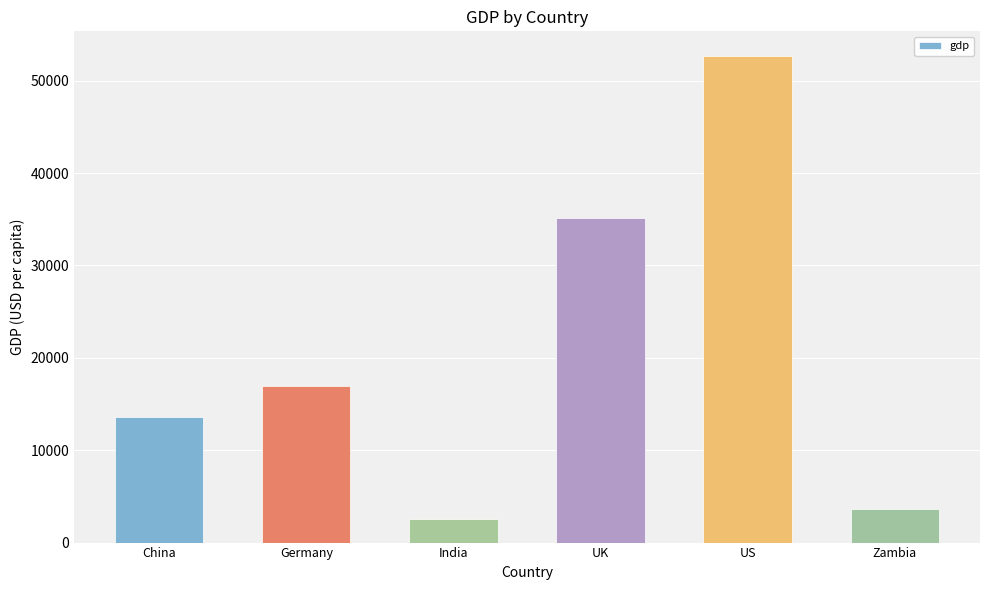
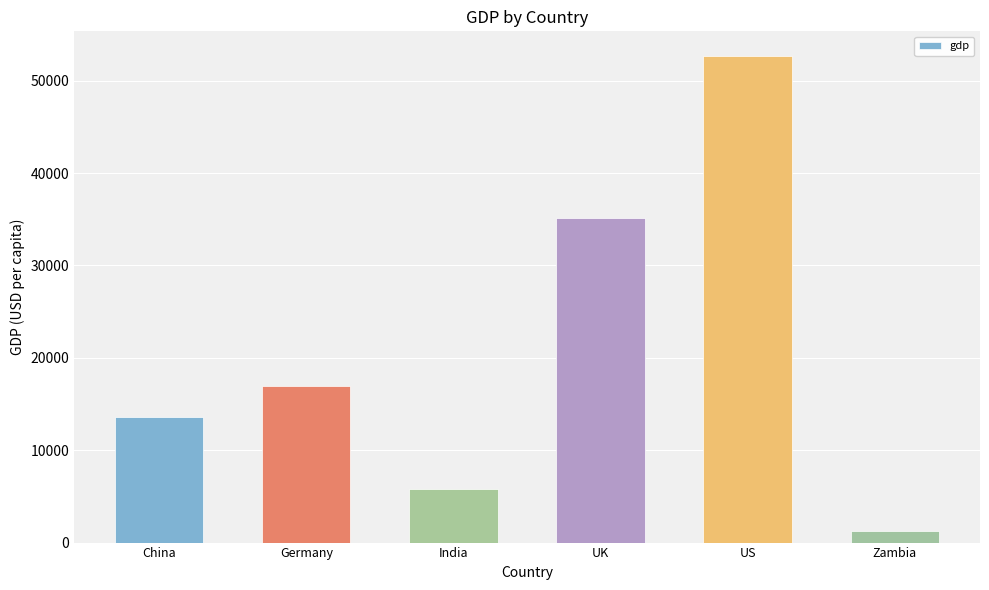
India: 3000 -> 6000
Zambia: 4000 -> 1000
